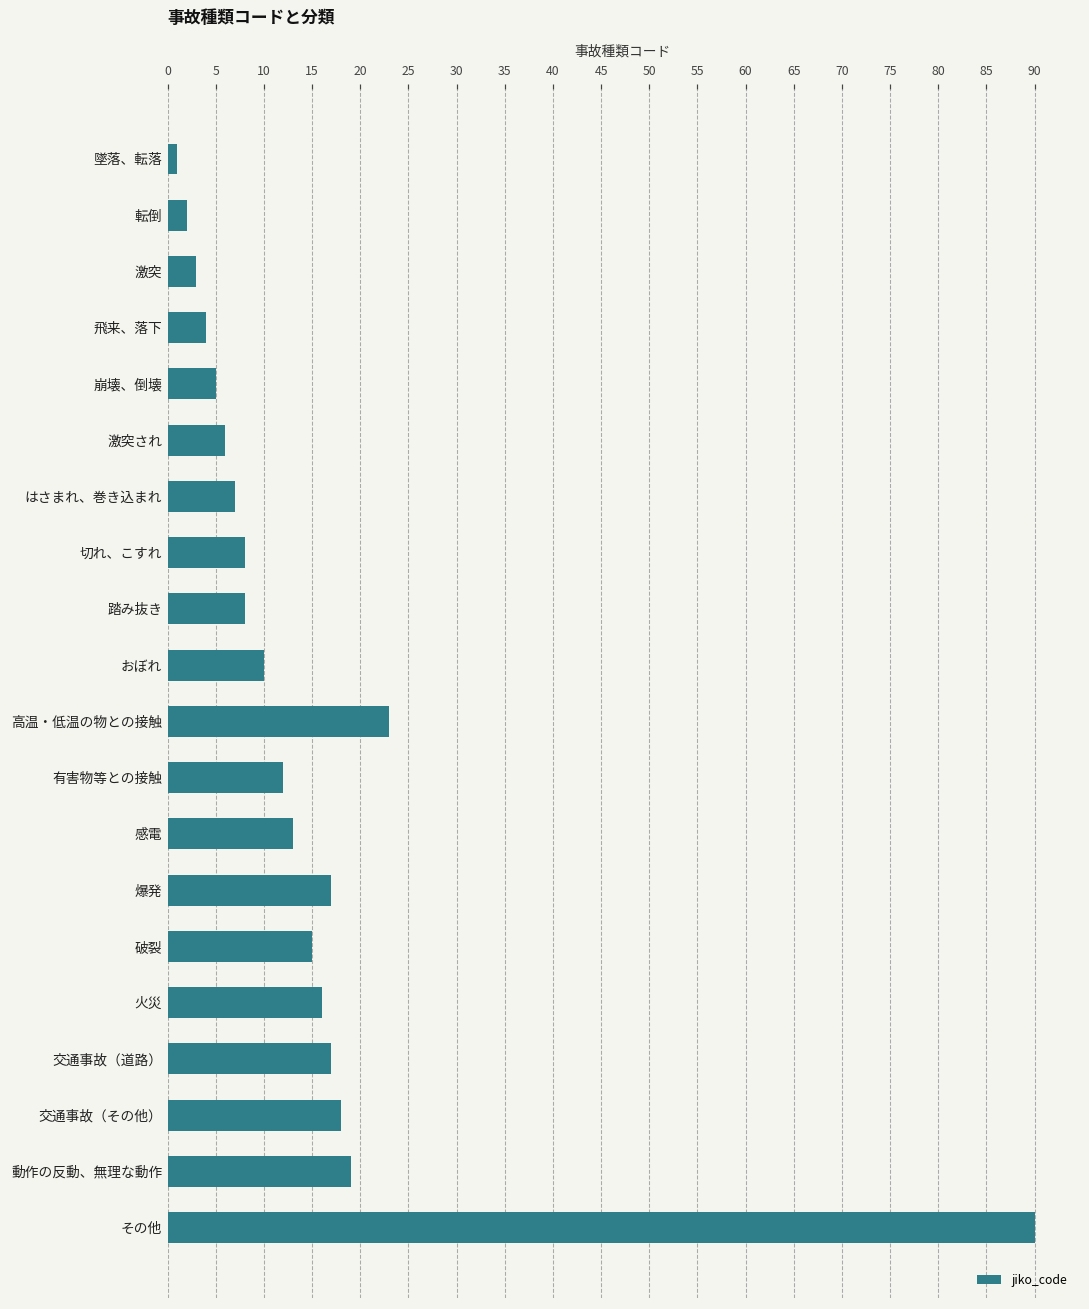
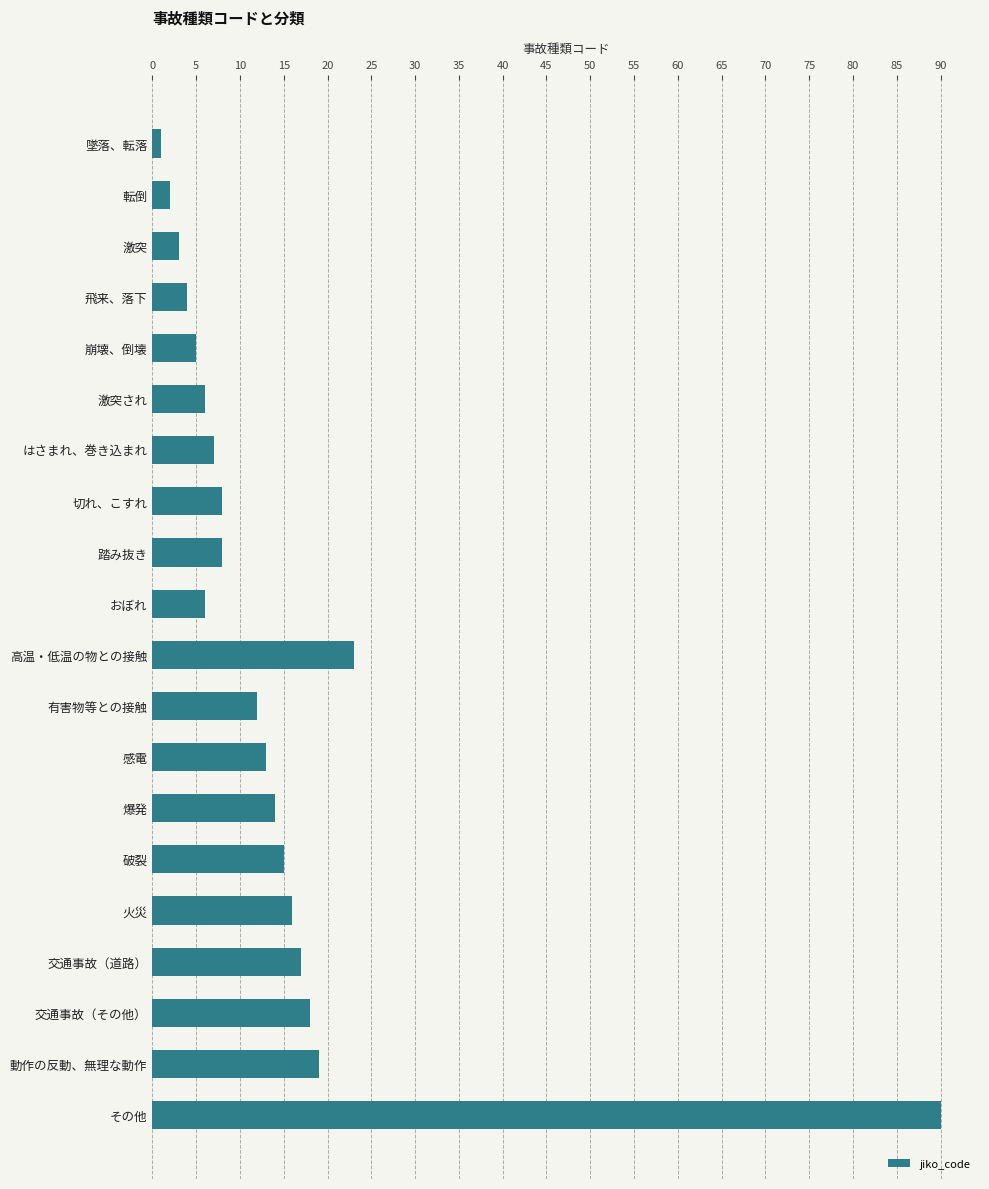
おぼれ: 10 -> 6
爆発: 17 -> 14
